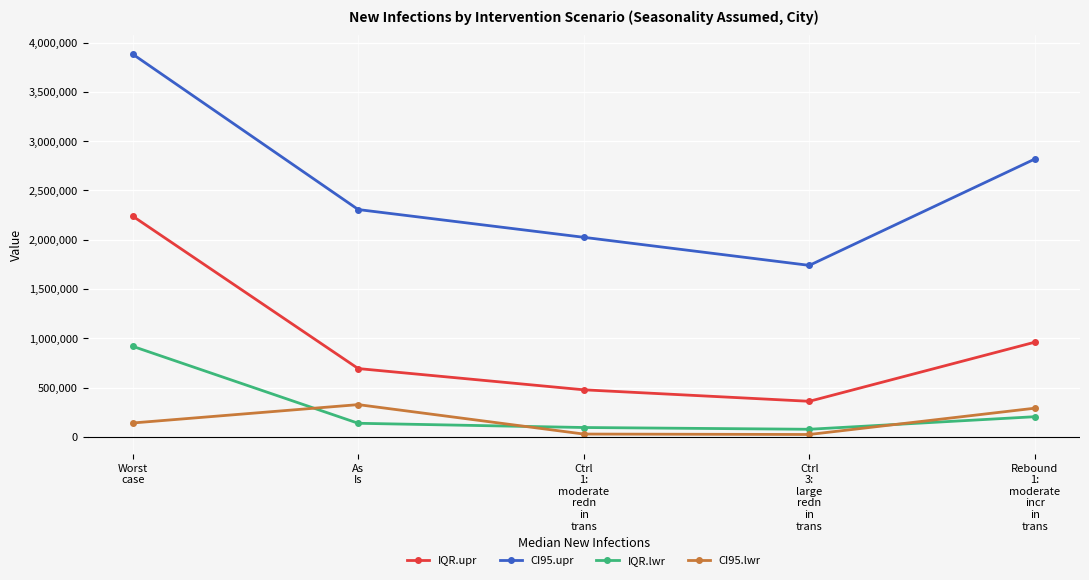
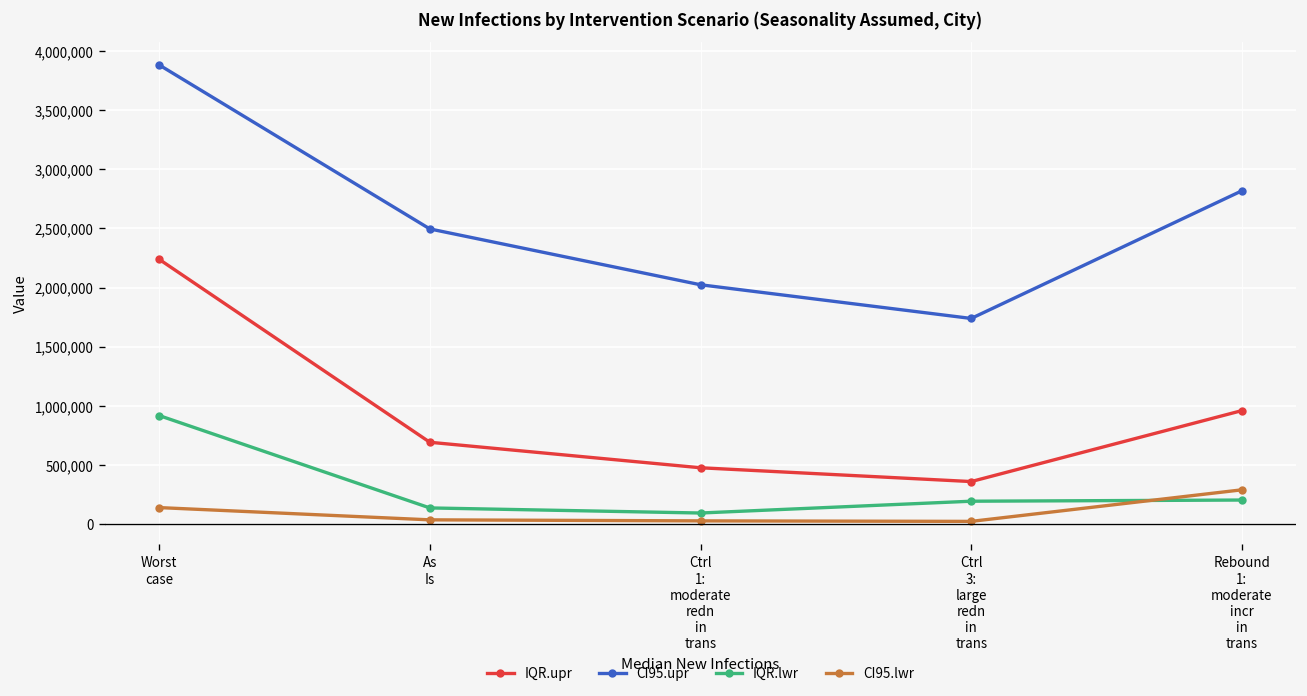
CI95.upr, As Is: 2,300,000 -> 2,500,000
CI95.lwr, As Is: 300,000 -> 0
IQR.lwr, Ctrl 3: large redn in trans: 100,000 -> 200,000
